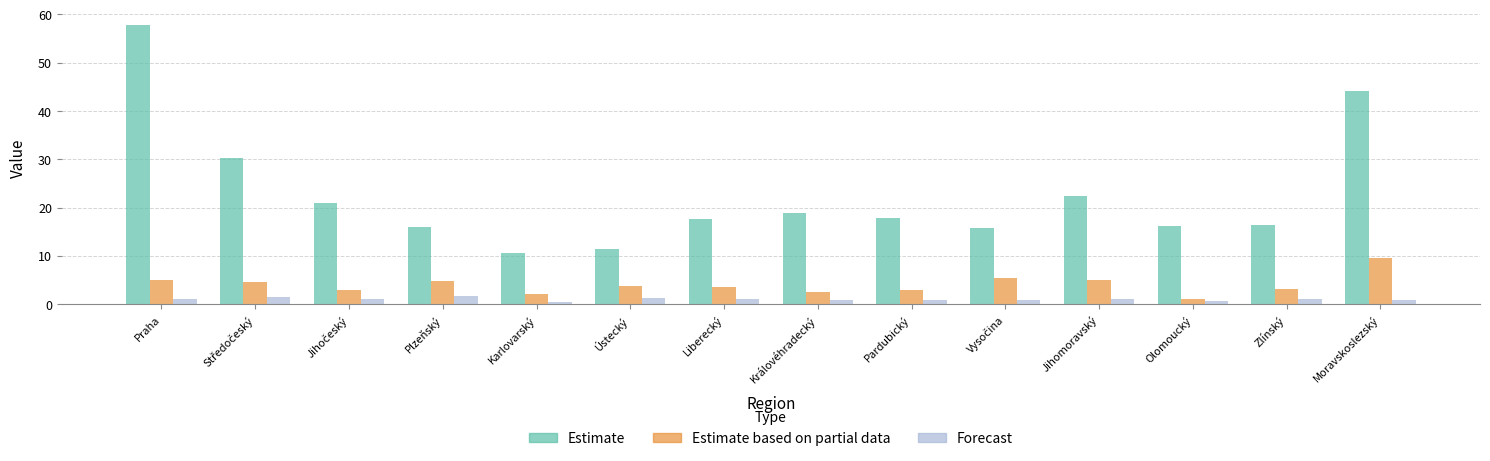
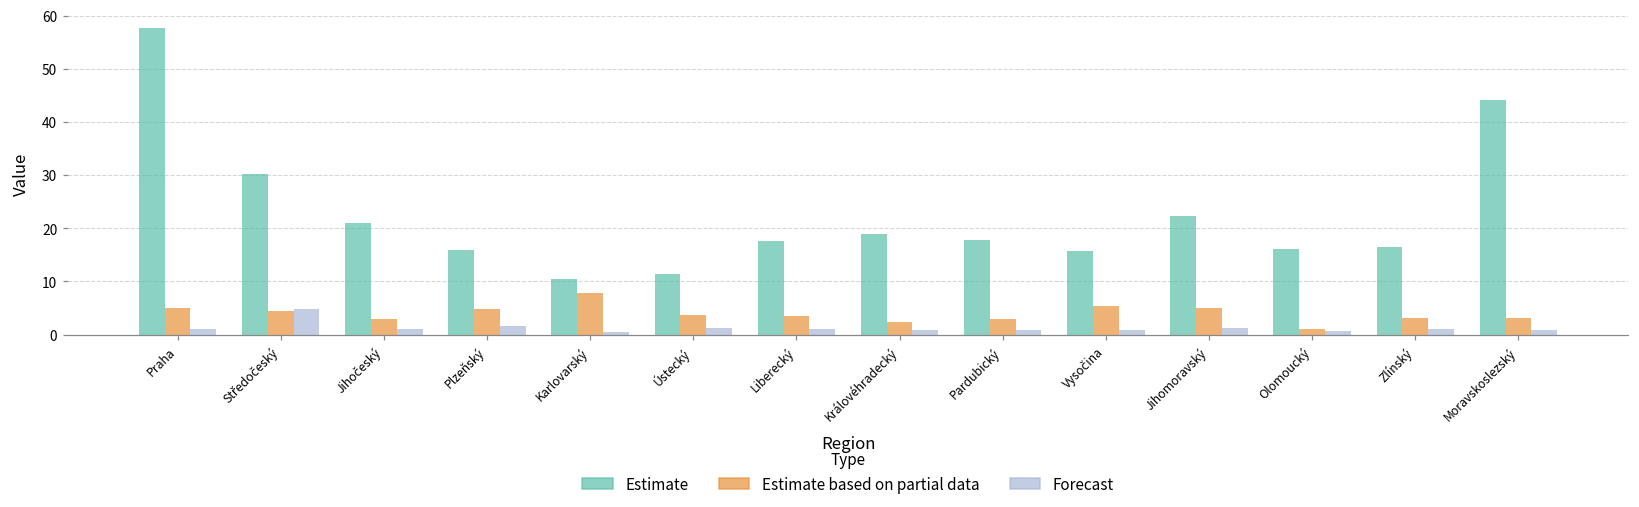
Forecast, Středočeský: 1 -> 5
Estimate based on partial data, Karlovarský: 2 -> 8
Estimate based on partial data, Moravskoslezský: 10 -> 3
